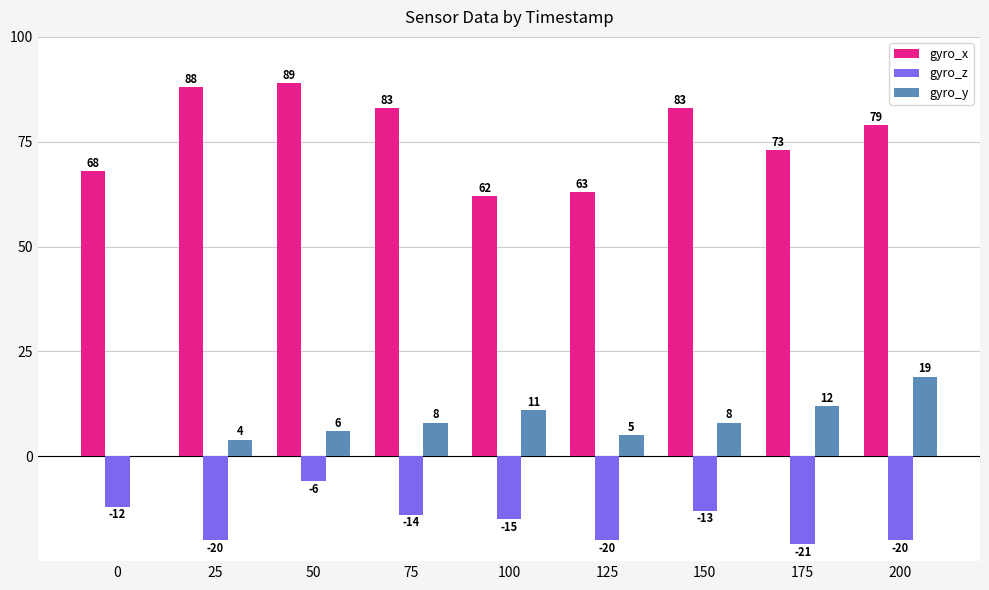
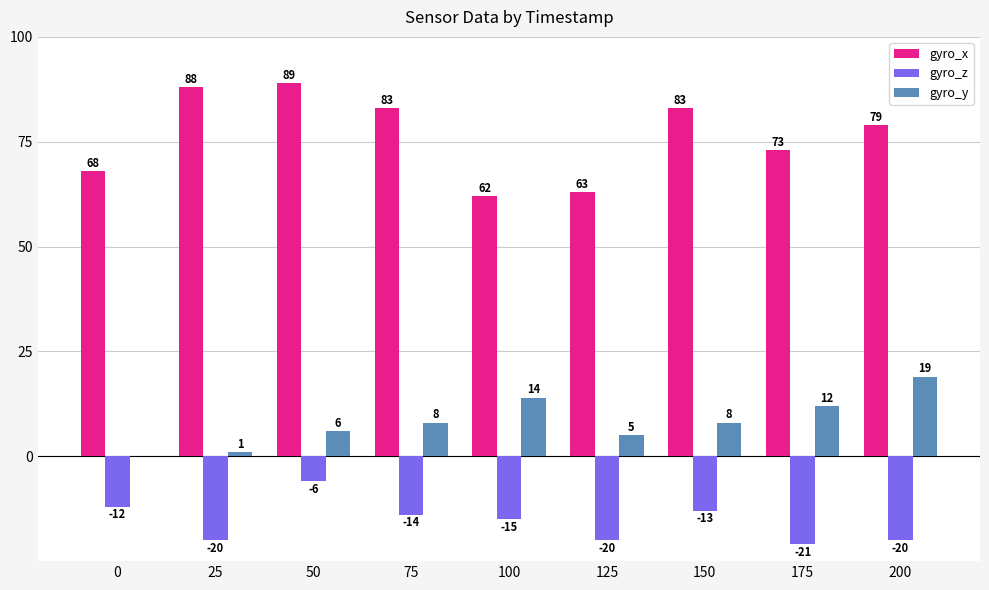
gyro_y, 25: 4 -> 1
gyro_y, 100: 11 -> 14
